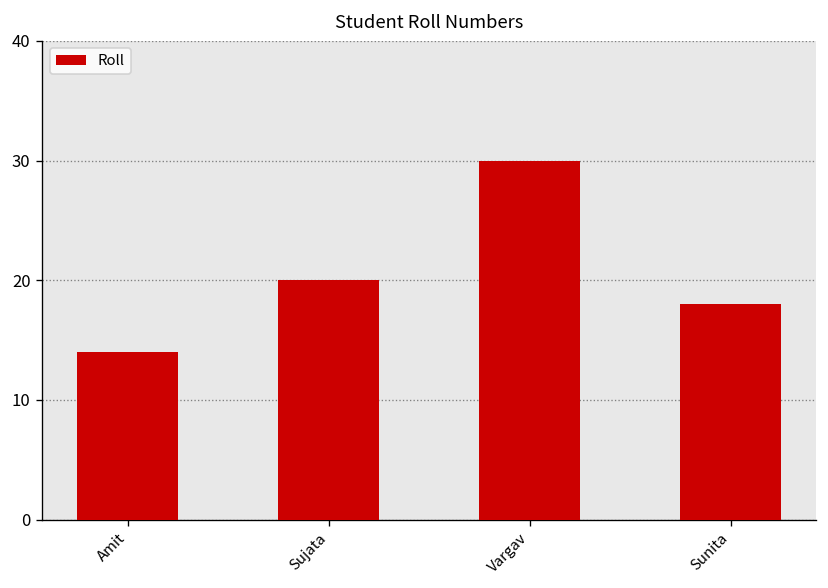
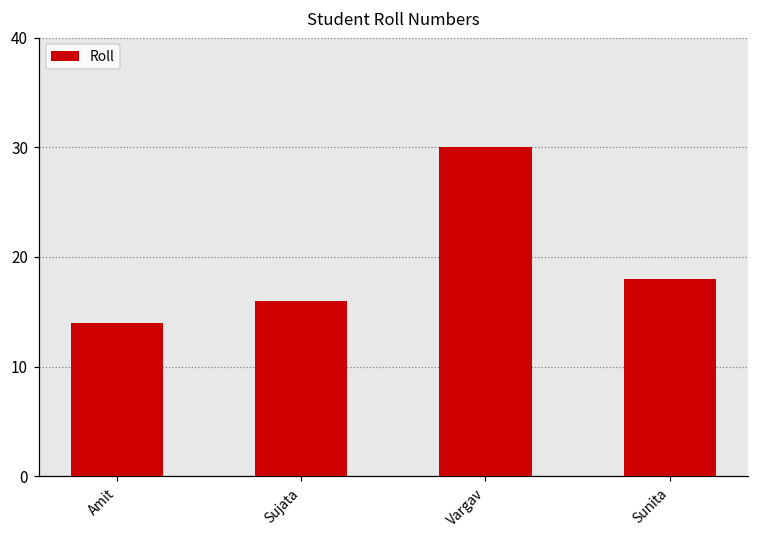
Sujata: 20 -> 16
